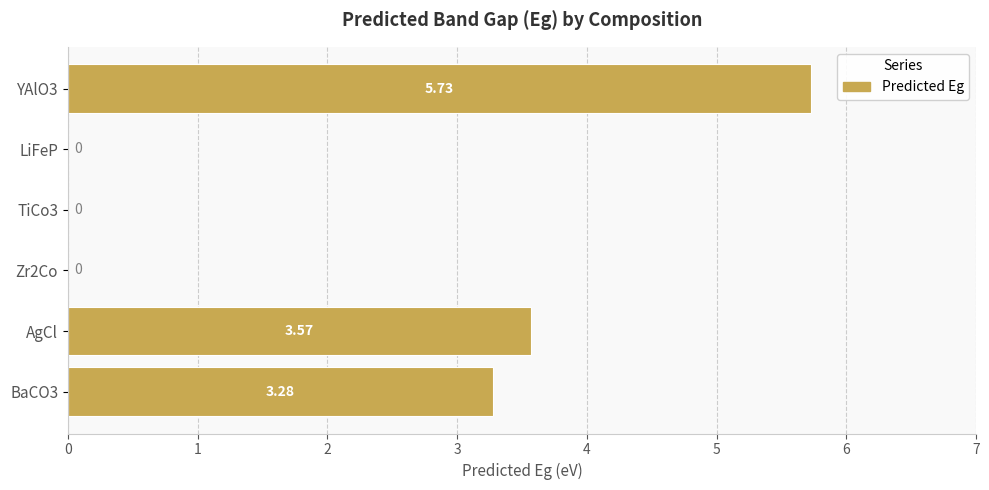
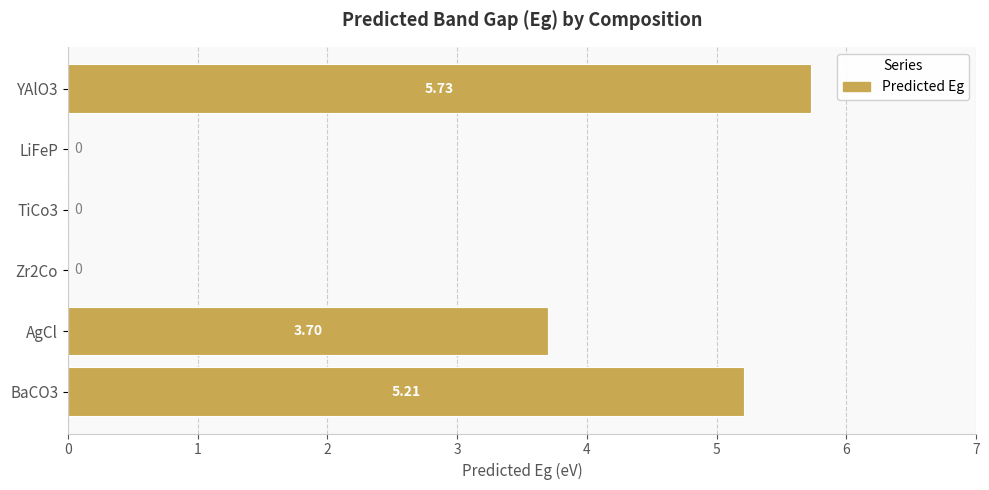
AgCl: 3.57 -> 3.70
BaCO3: 3.28 -> 5.21
